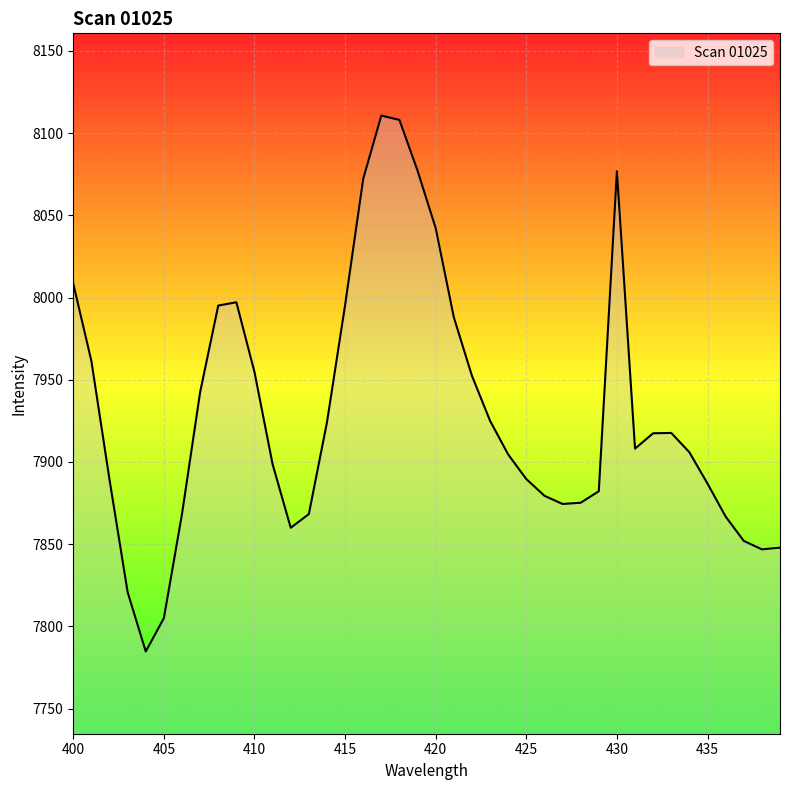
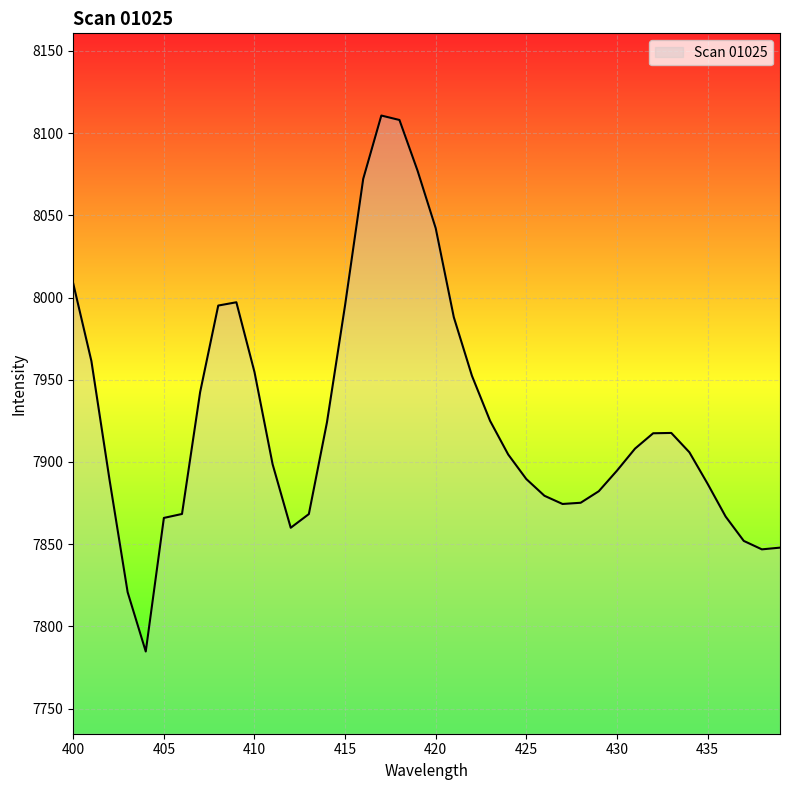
405: 7805 -> 7866
430: 8077 -> 7895
